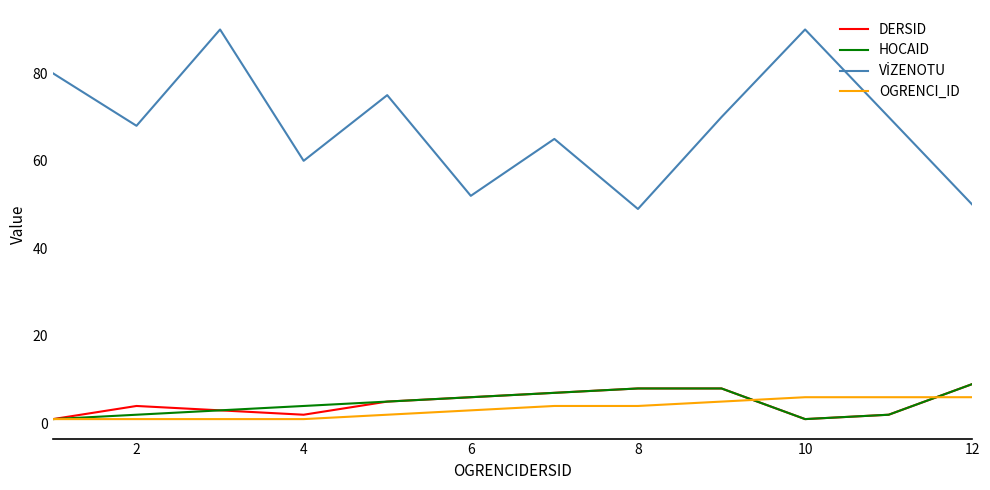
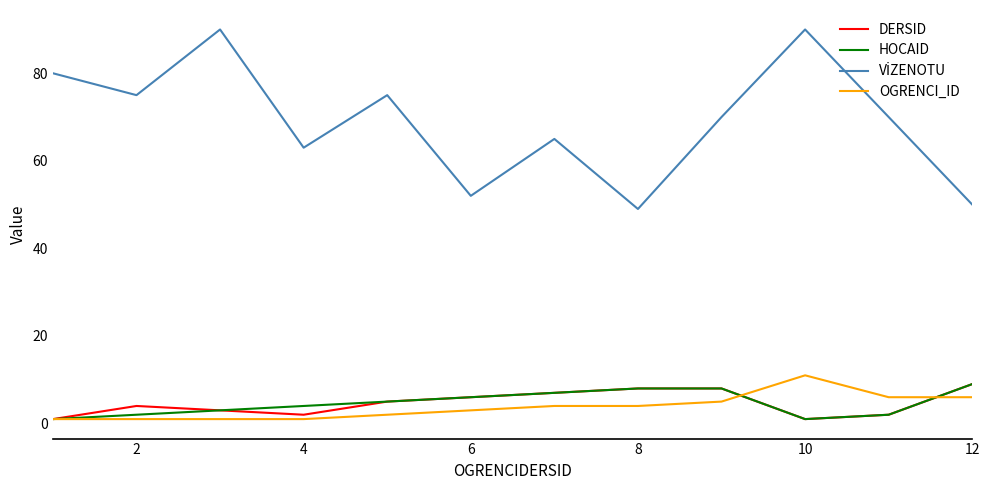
VİZENOTU, 2: 68 -> 75
VİZENOTU, 4: 60 -> 63
OGRENCI_ID, 10: 6 -> 11
